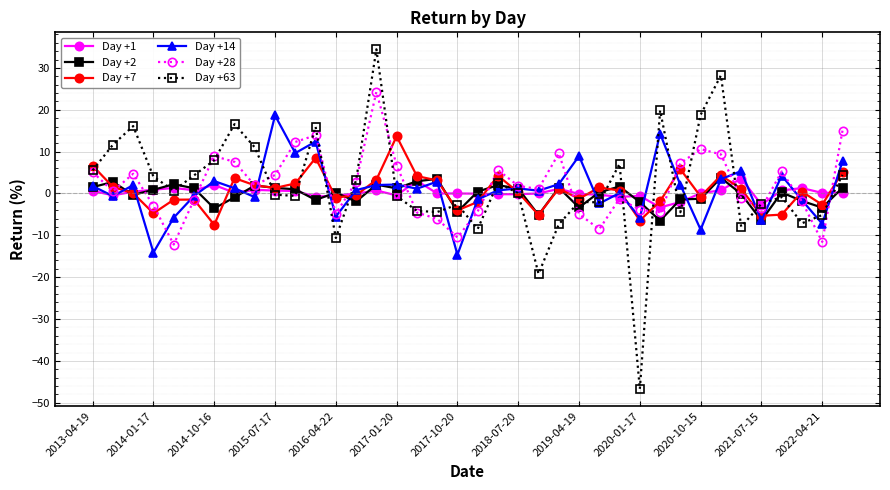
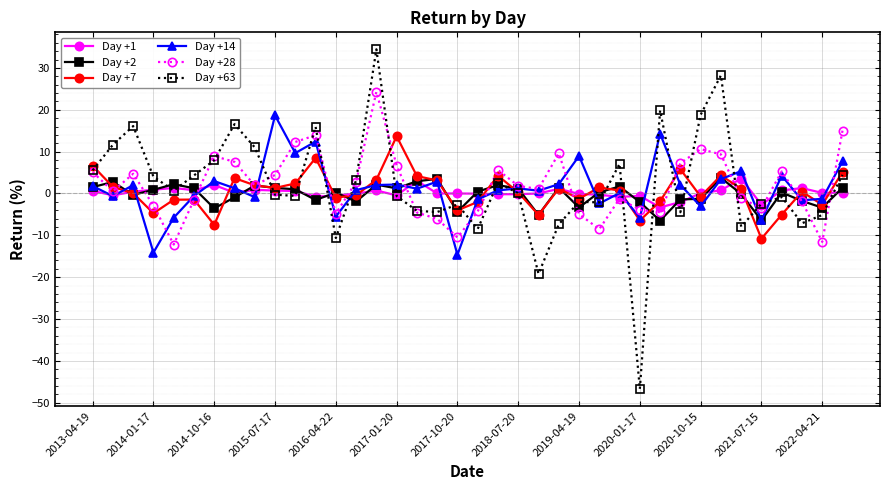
Day +14, 2020-10-15: -9 -> -3
Day +7, 2021-07-15: -5 -> -11
Day +14, 2022-04-21: -7 -> -1
